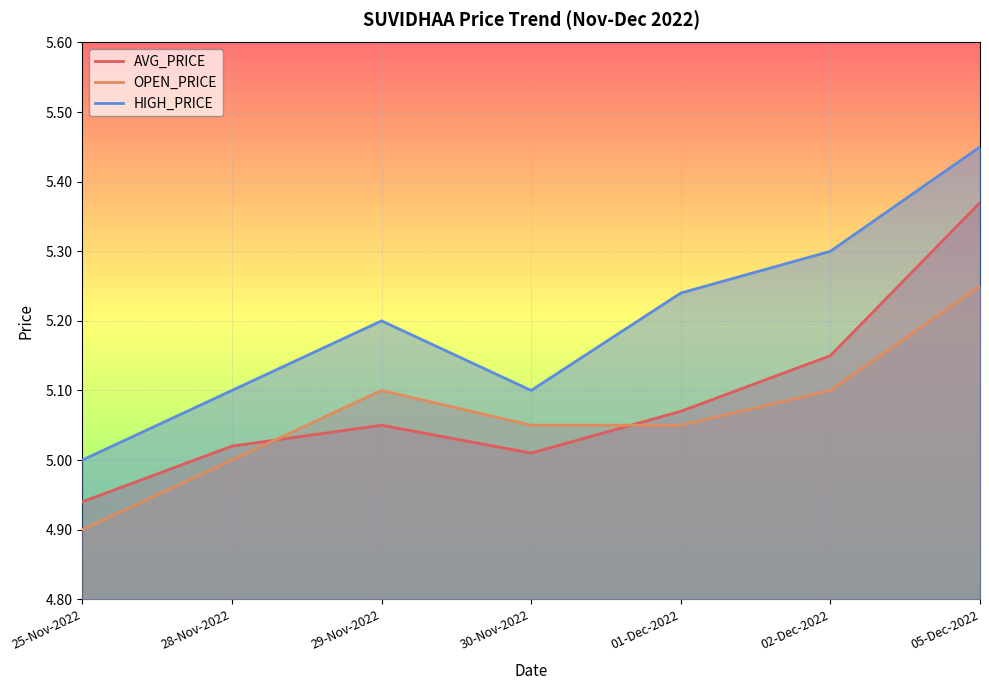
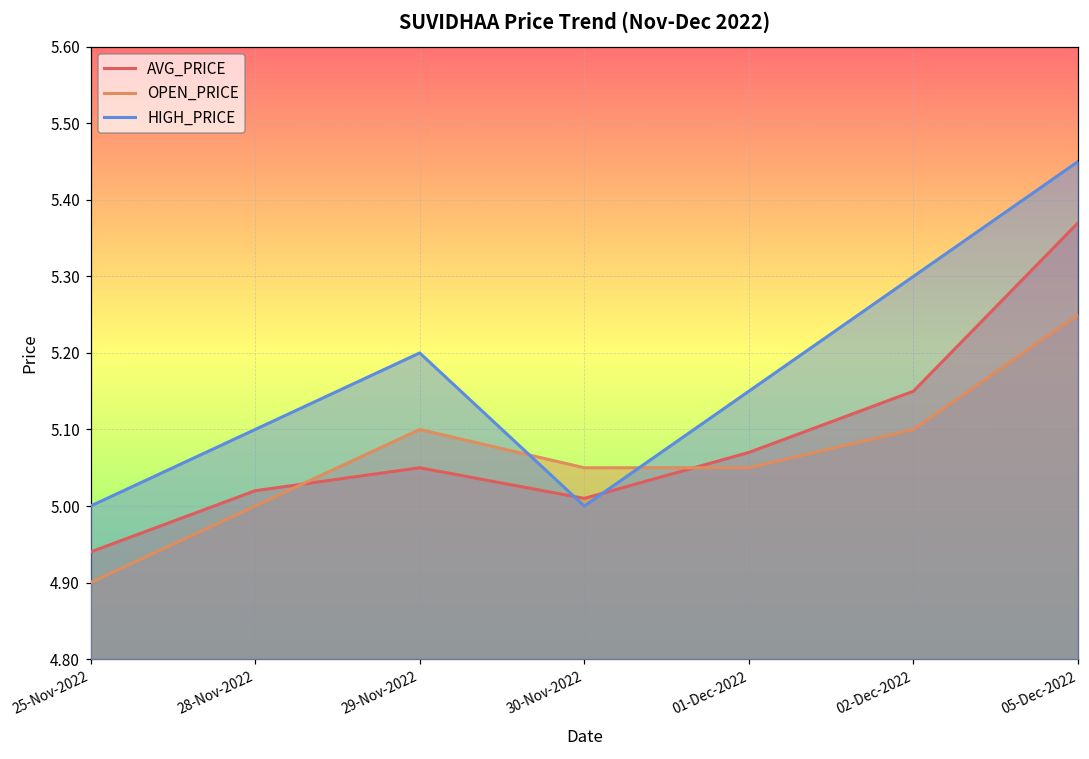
HIGH_PRICE, 30-Nov-2022: 5.1 -> 5.0
HIGH_PRICE, 01-Dec-2022: 5.24 -> 5.15
